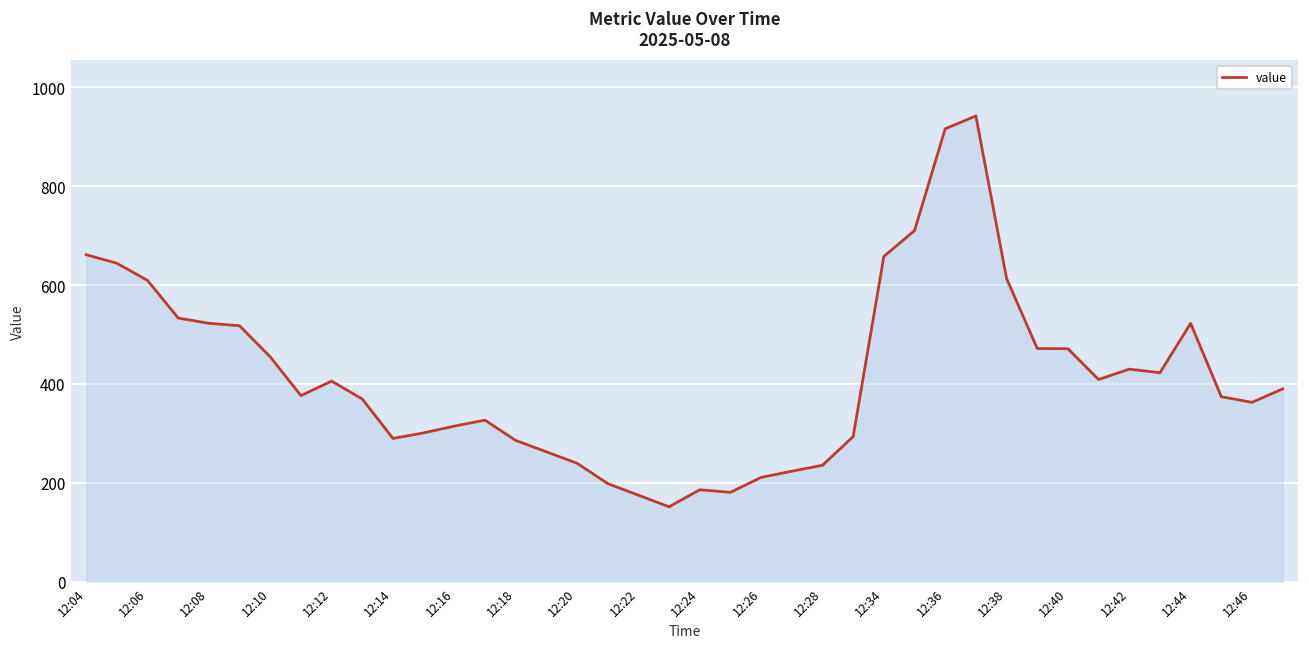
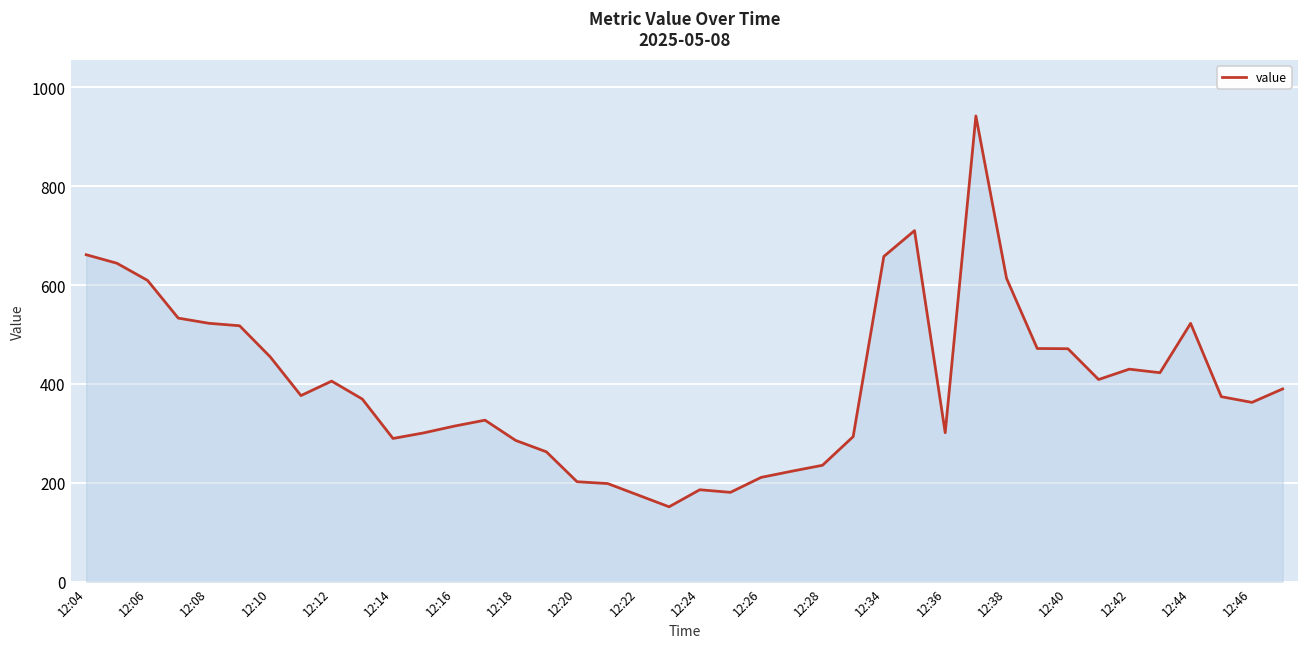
12:20: 240 -> 200
12:36: 920 -> 300
